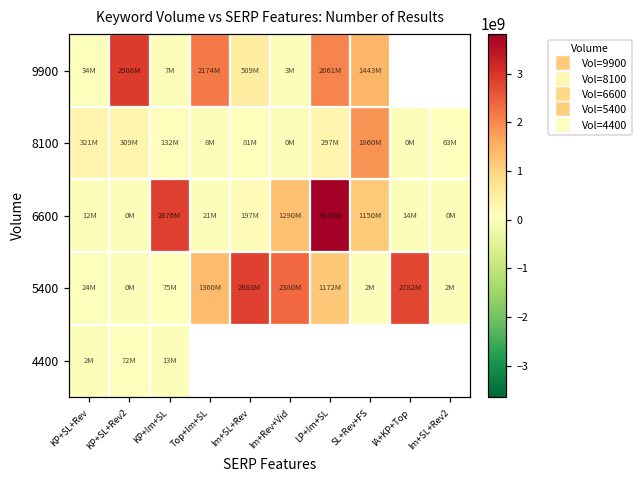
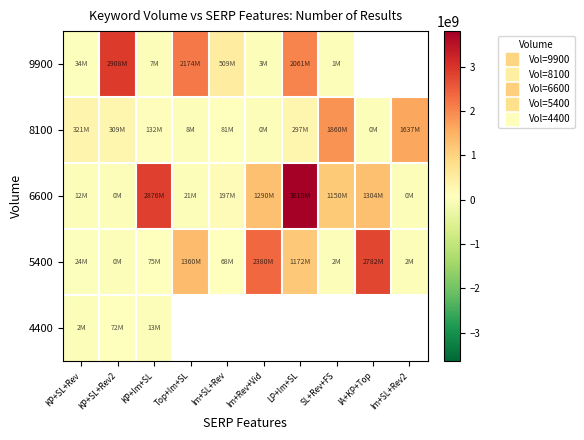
9900, SL+Rev+FS: 1443M -> 1M
8100, Im+SL+Rev2: 63M -> 1637M
6600, IA+KP+Top: 14M -> 1304M
5400, Im+SL+Rev: 2863M -> 68M
